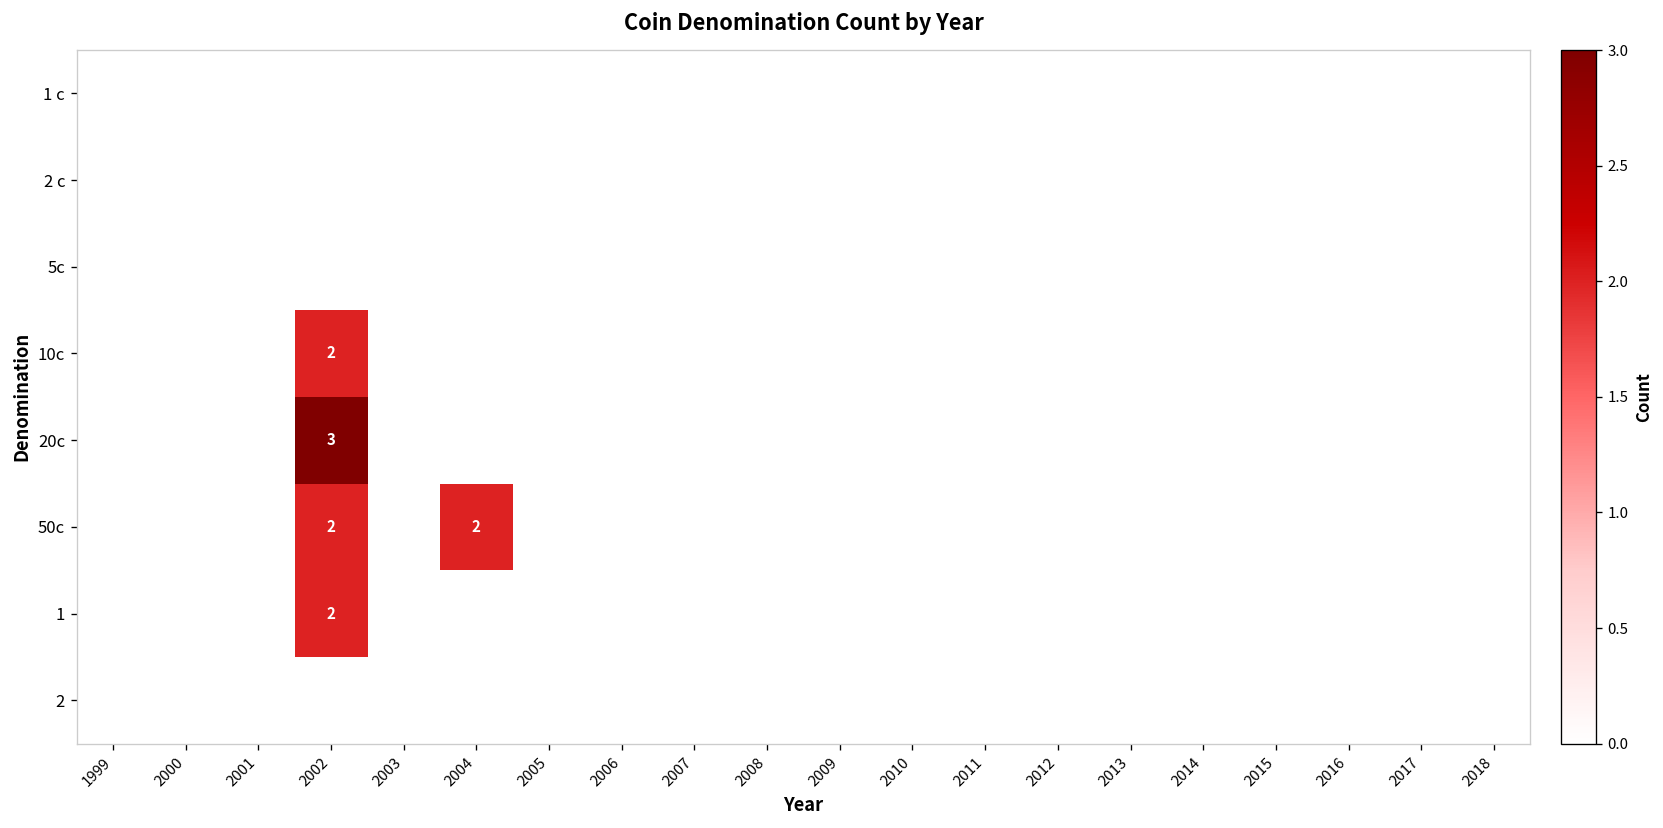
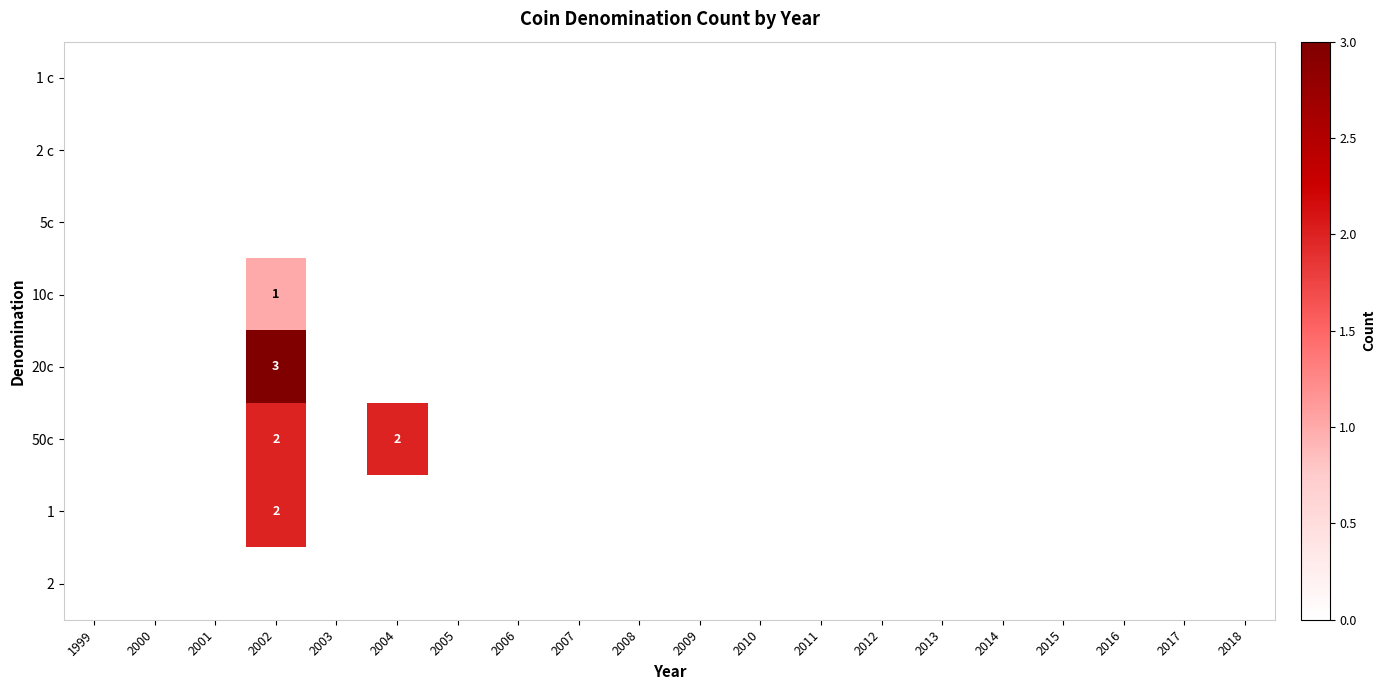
10c, 2002: 2 -> 1
